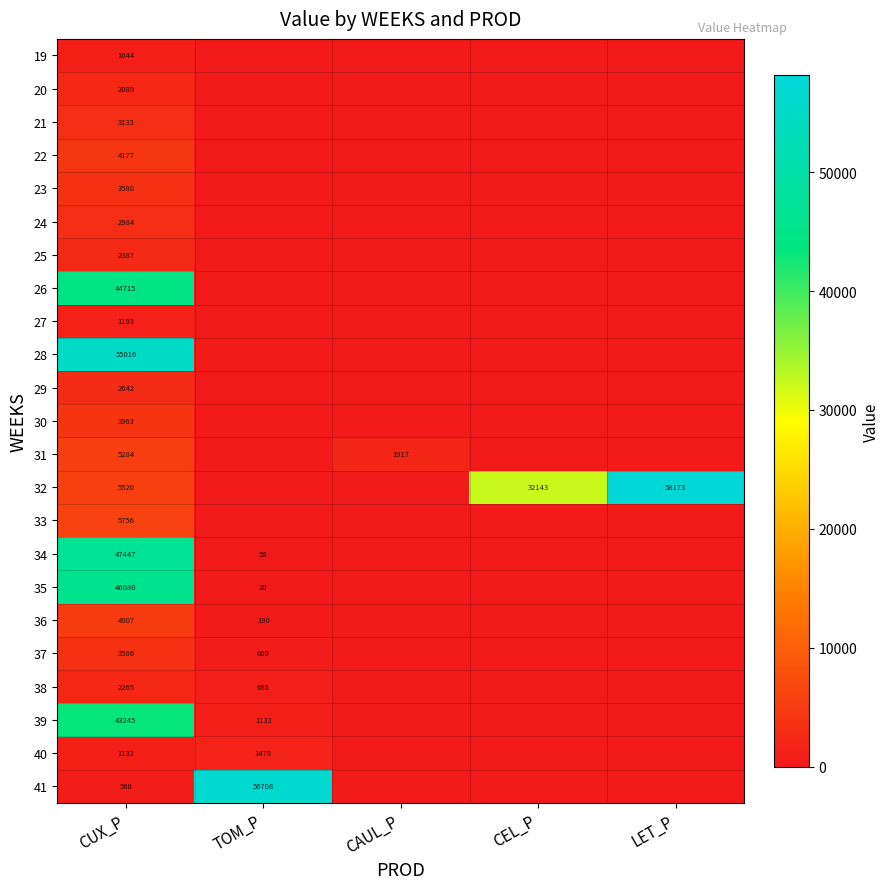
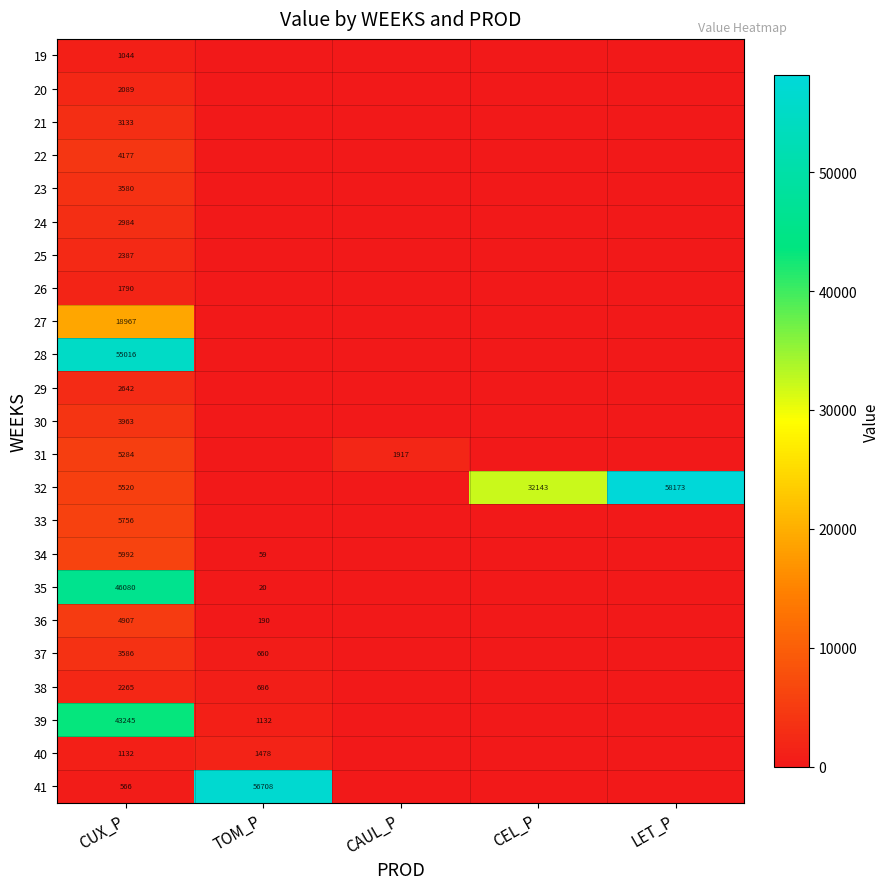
26, CUX_P: 44715 -> 1790
27, CUX_P: 1193 -> 18967
34, CUX_P: 47447 -> 5992
